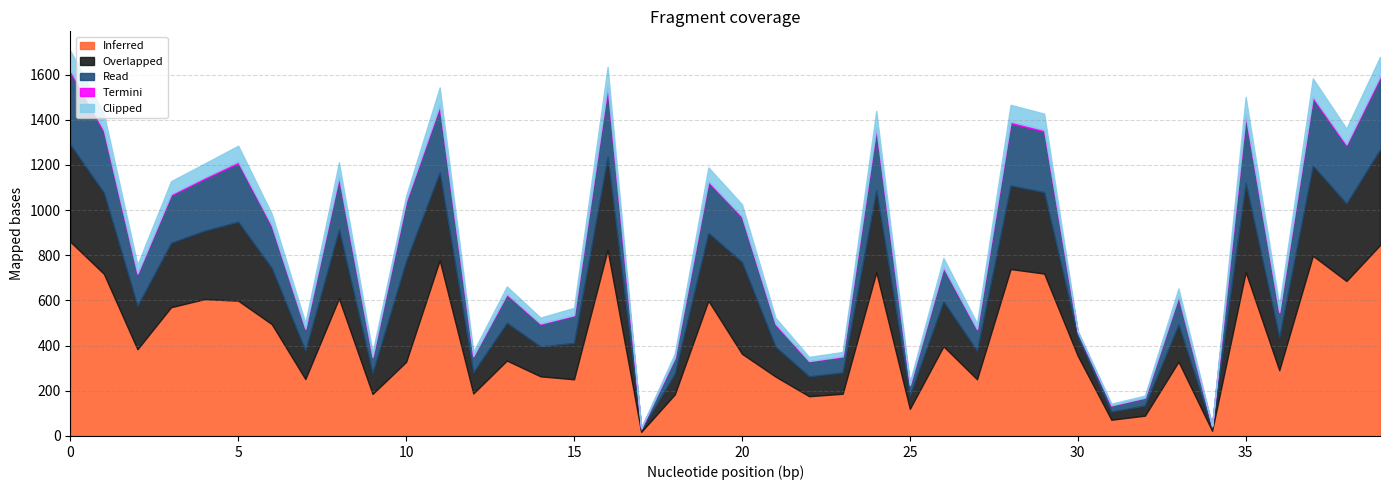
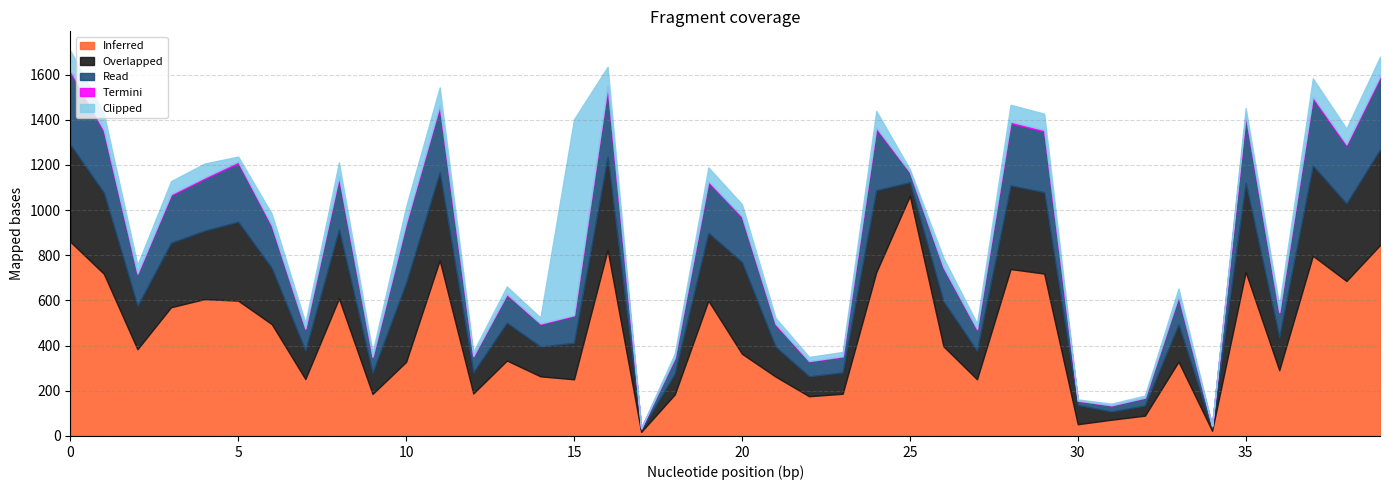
Clipped, 5: 70 -> 20
Overlapped, 10: 450 -> 350
Clipped, 10: 20 -> 70
Clipped, 15: 30 -> 870
Inferred, 25: 120 -> 1060
Inferred, 30: 360 -> 50
Clipped, 35: 80 -> 30
